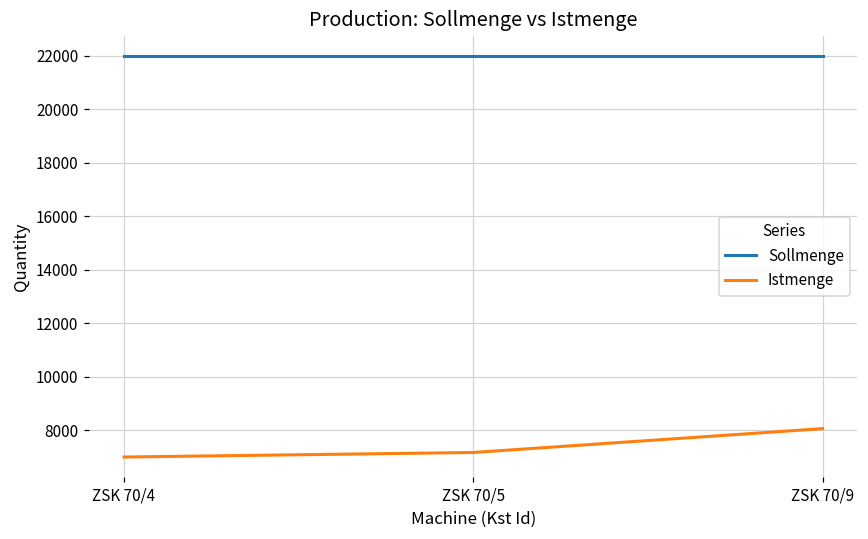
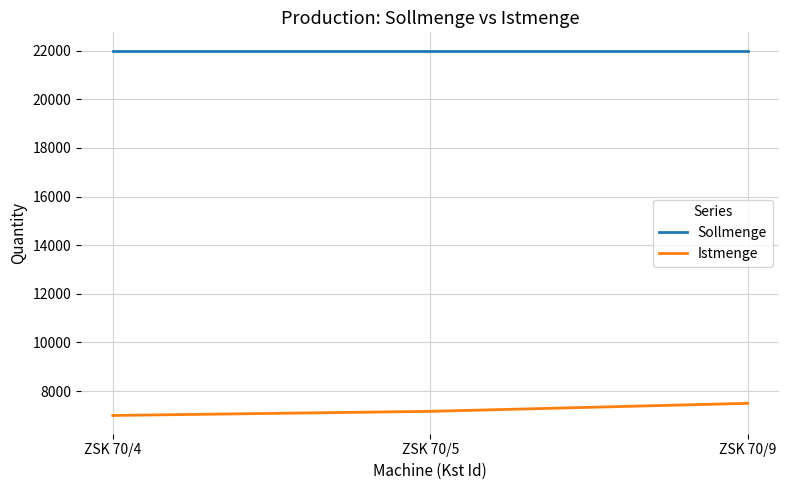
Istmenge, ZSK 70/9: 8100 -> 7500
